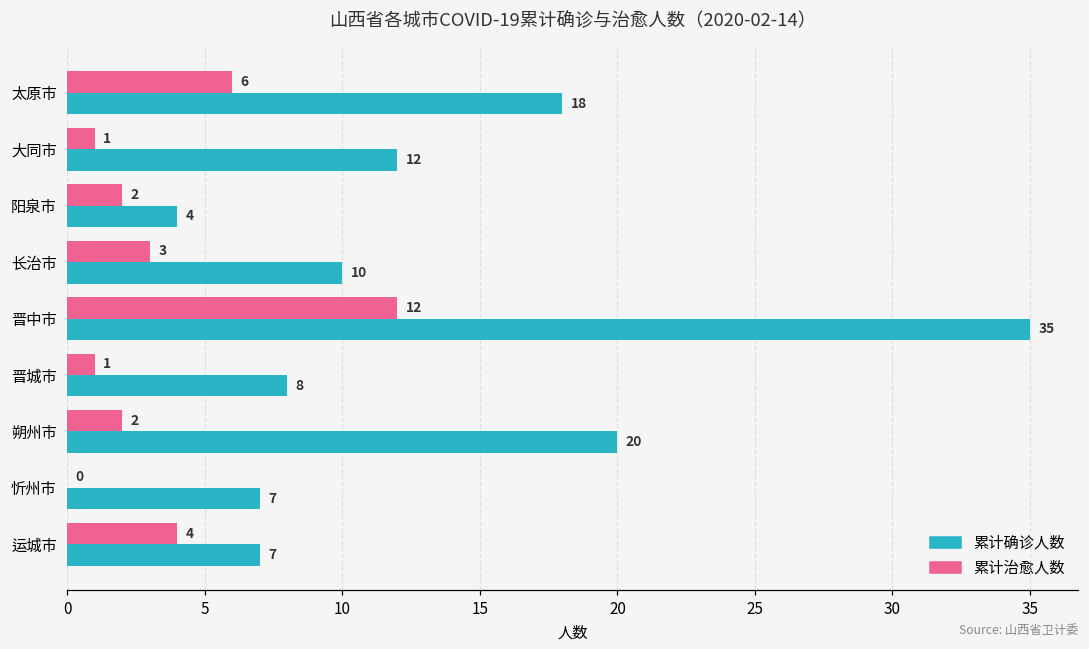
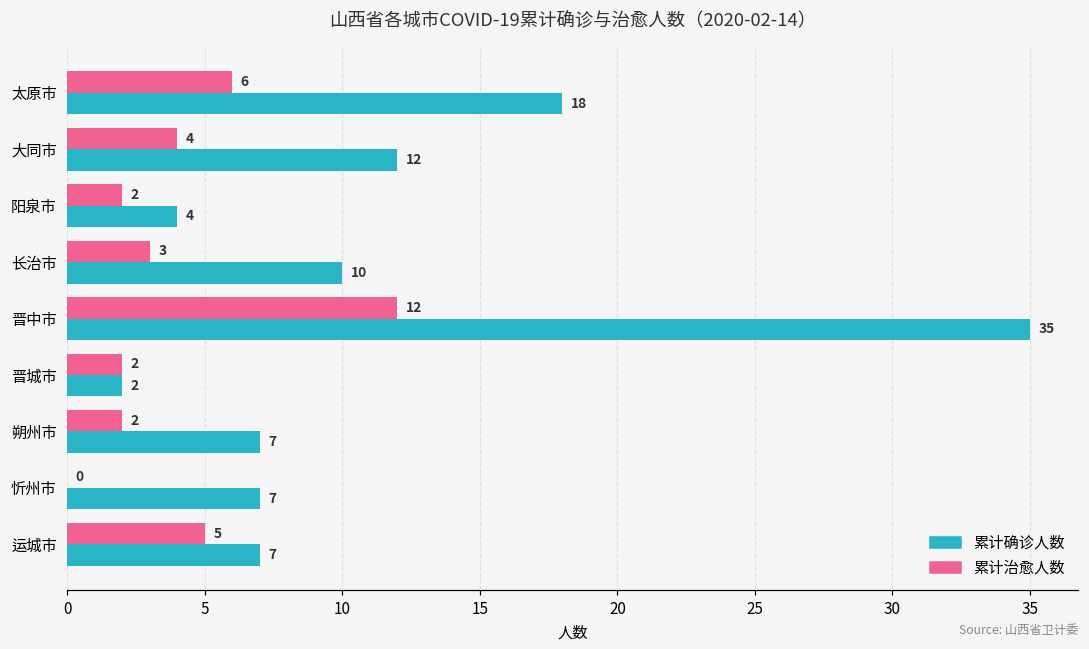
累计治愈人数, 大同市: 1 -> 4
累计治愈人数, 晋城市: 1 -> 2
累计确诊人数, 晋城市: 8 -> 2
累计确诊人数, 朔州市: 20 -> 7
累计治愈人数, 运城市: 4 -> 5
